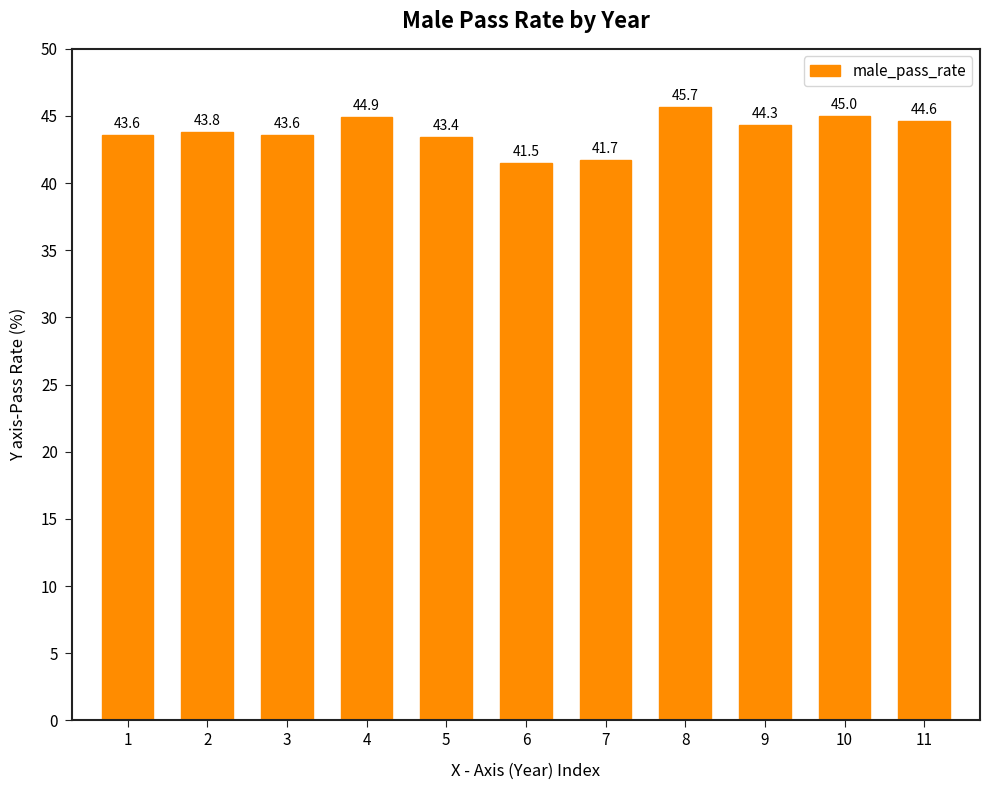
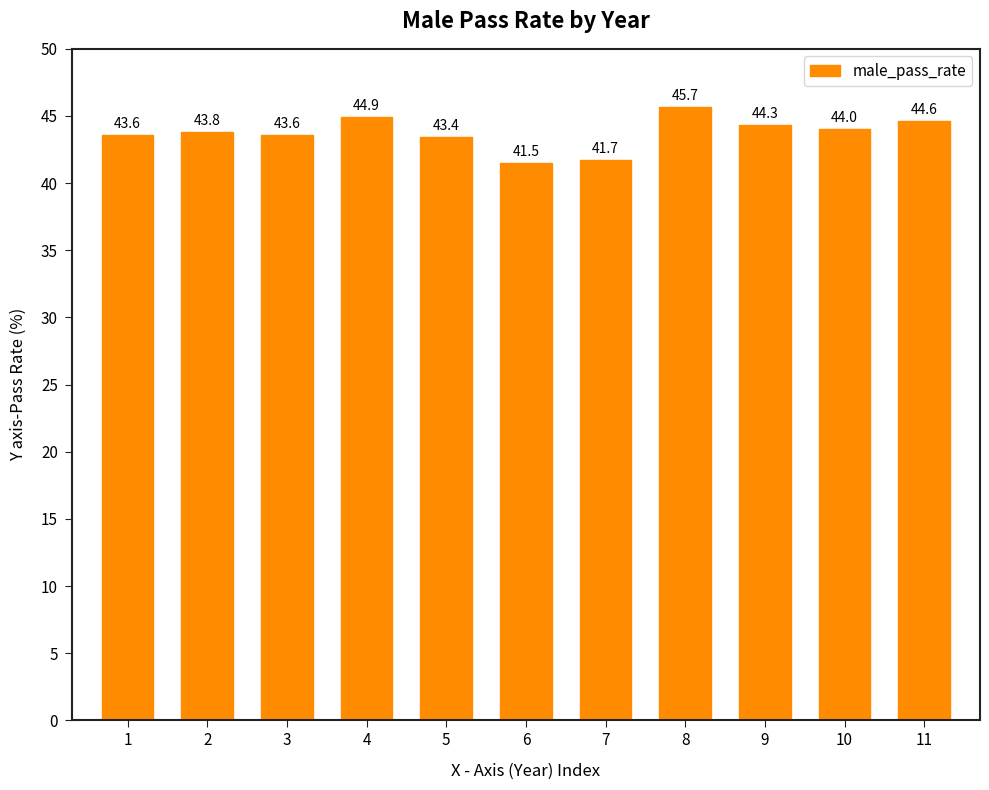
10: 45.0 -> 44.0
